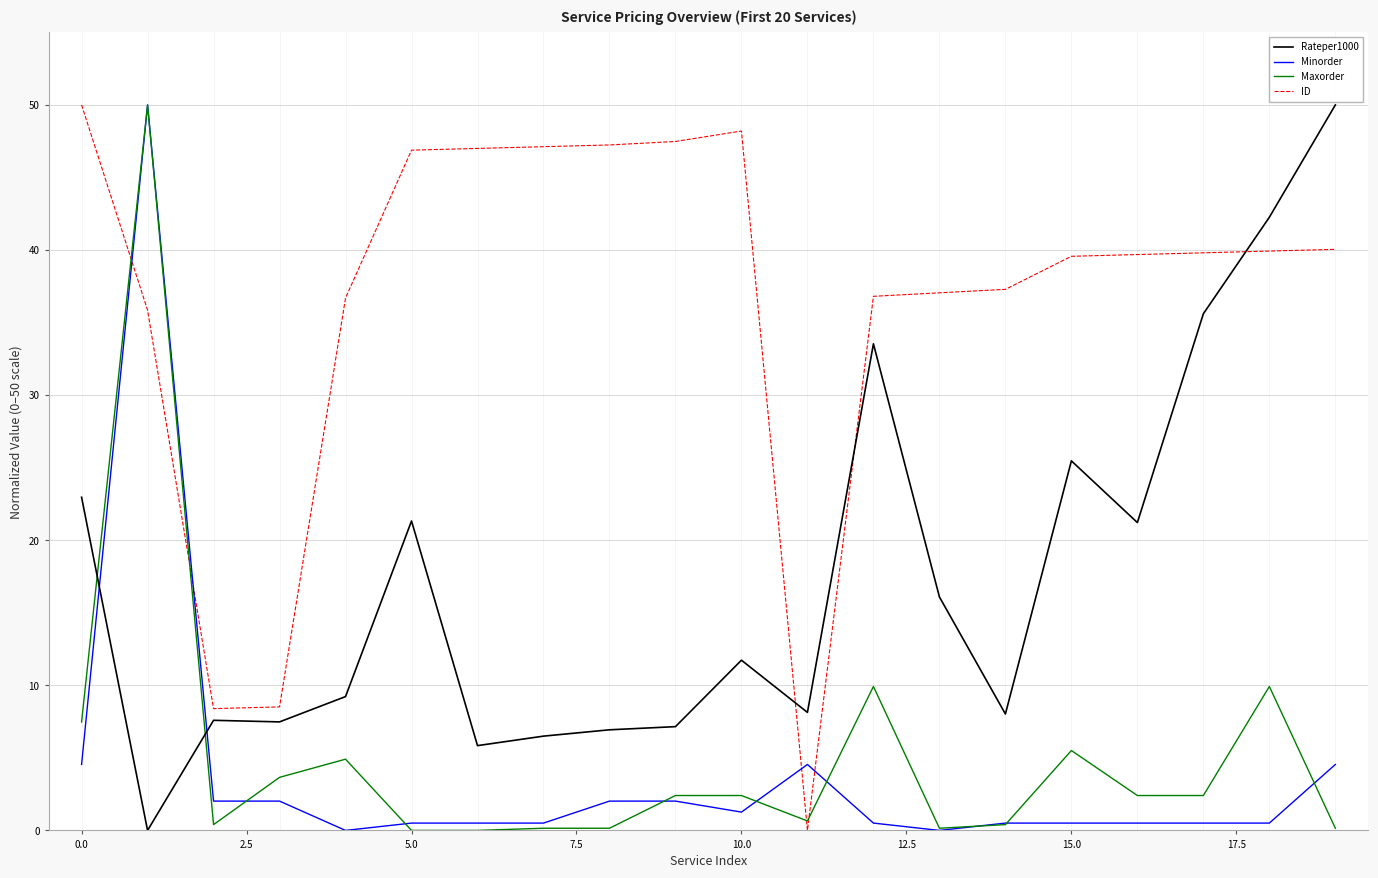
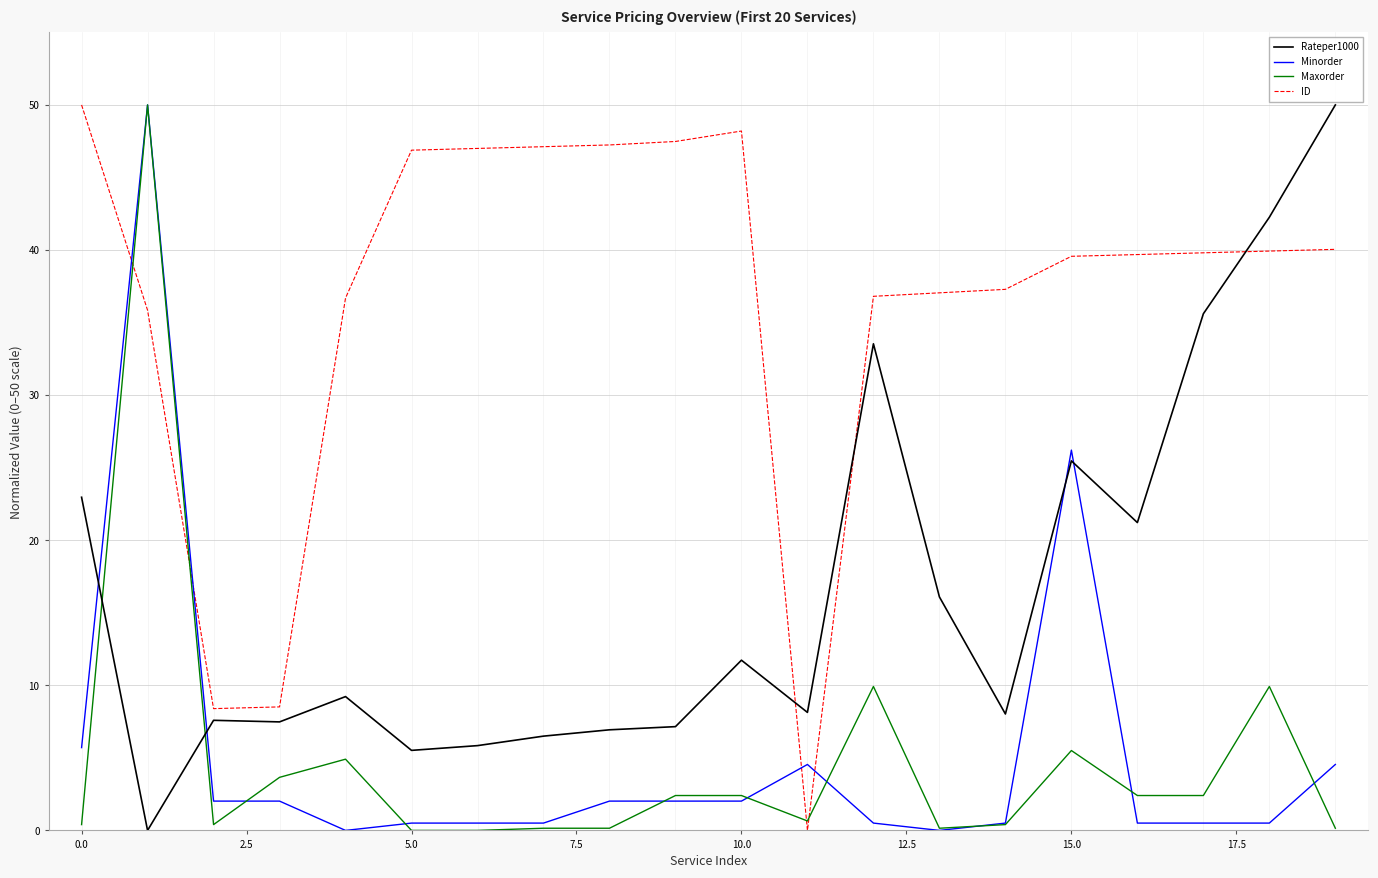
Minorder, 0.0: 4.5 -> 5.7
Maxorder, 0.0: 7.5 -> 0.4
Rateper1000, 5.0: 21.3 -> 5.5
Minorder, 10.0: 1.3 -> 2.0
Minorder, 15.0: 0.5 -> 26.2
